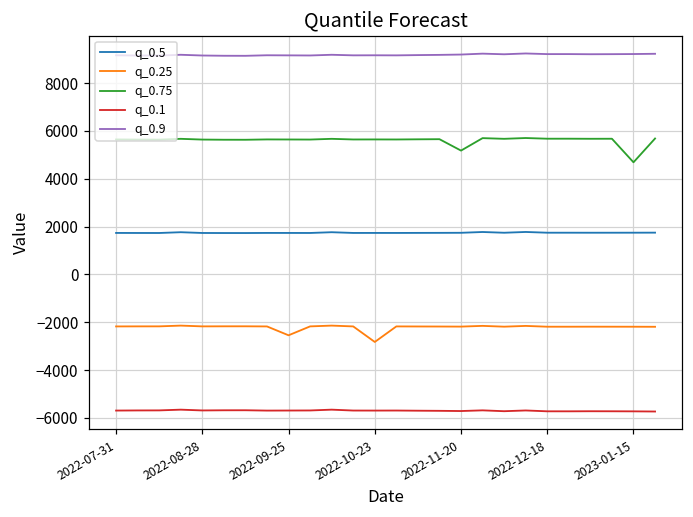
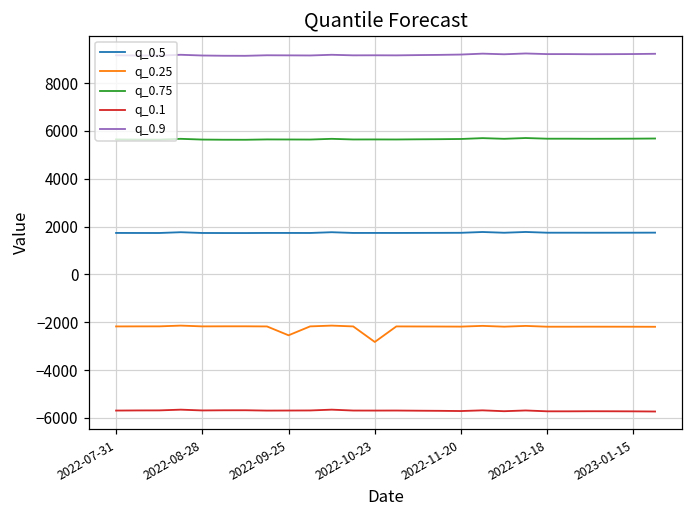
q_0.75, 2022-11-20: 5200 -> 5700
q_0.75, 2023-01-15: 4700 -> 5700
